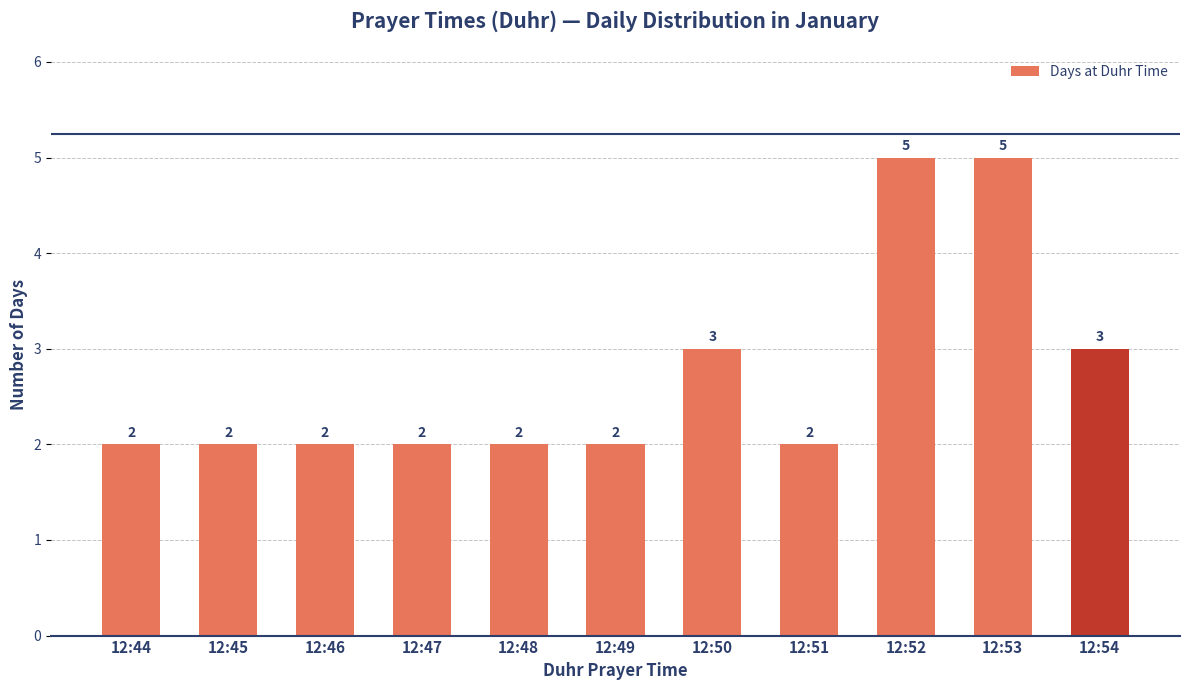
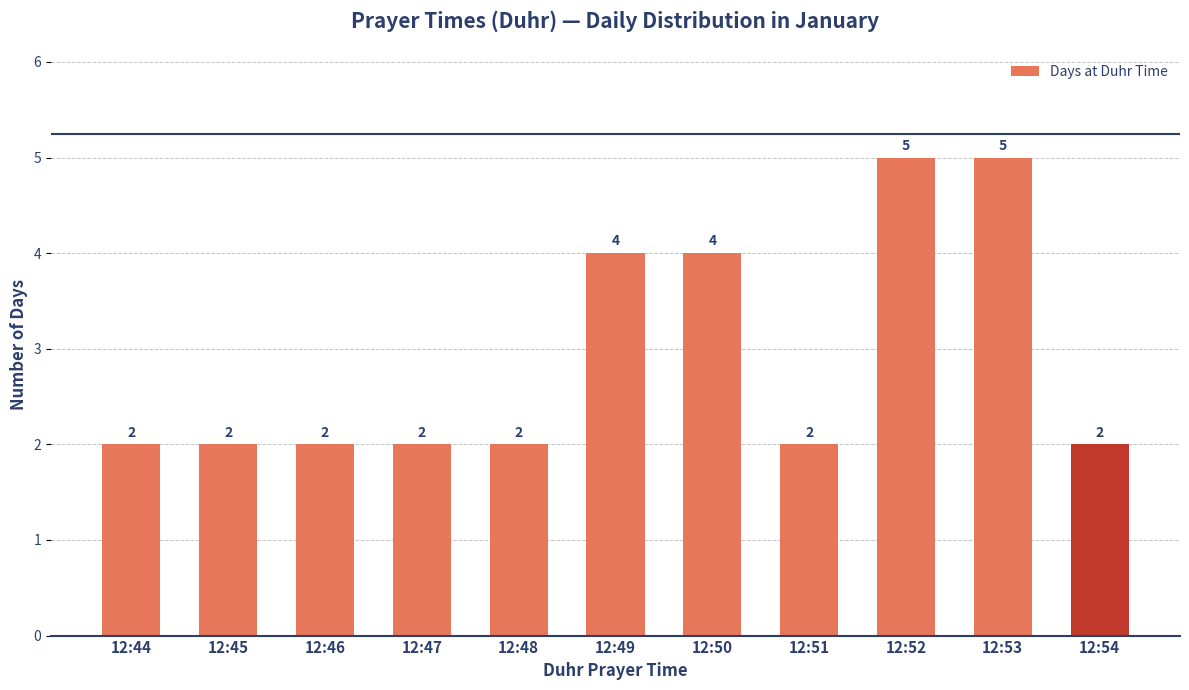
12:49: 2 -> 4
12:50: 3 -> 4
12:54: 3 -> 2
